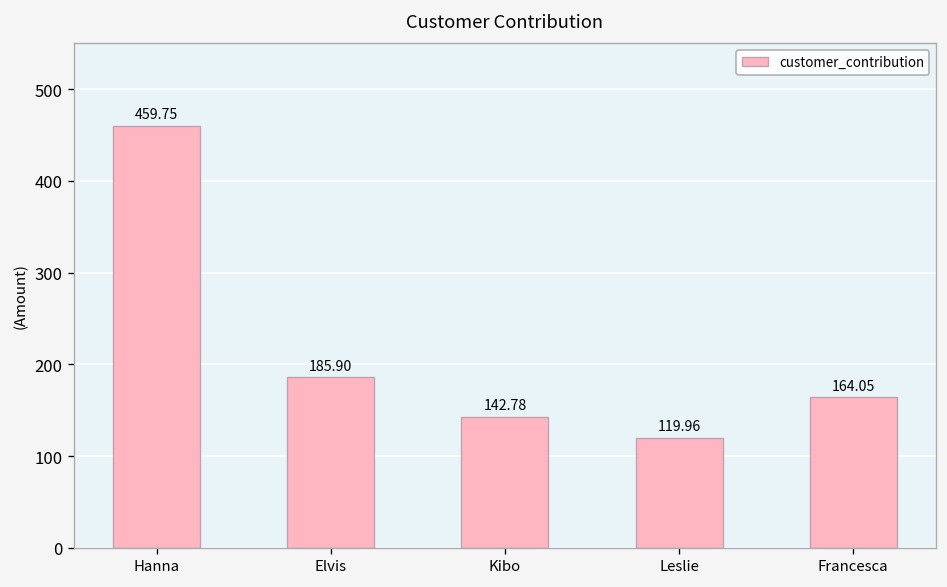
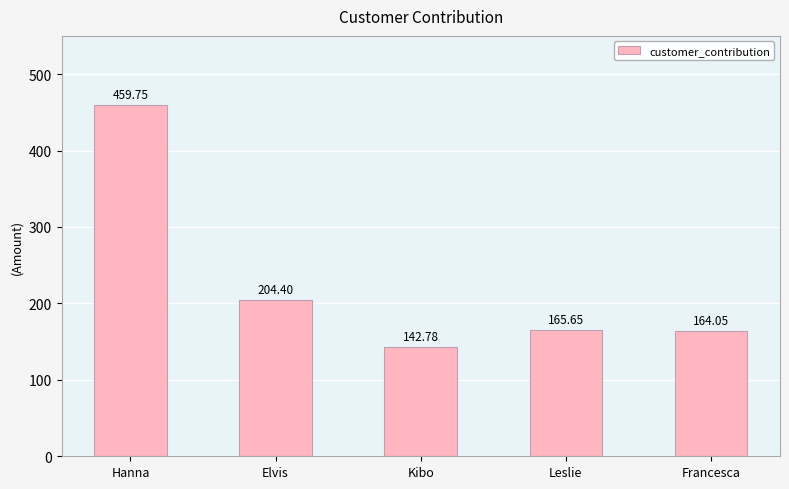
Elvis: 185.90 -> 204.40
Leslie: 119.96 -> 165.65
